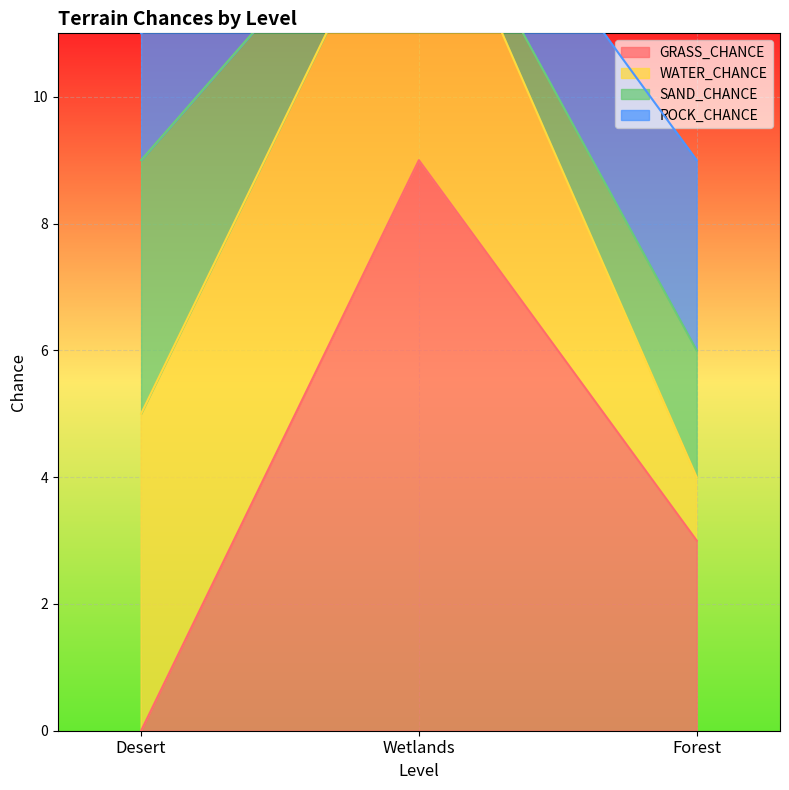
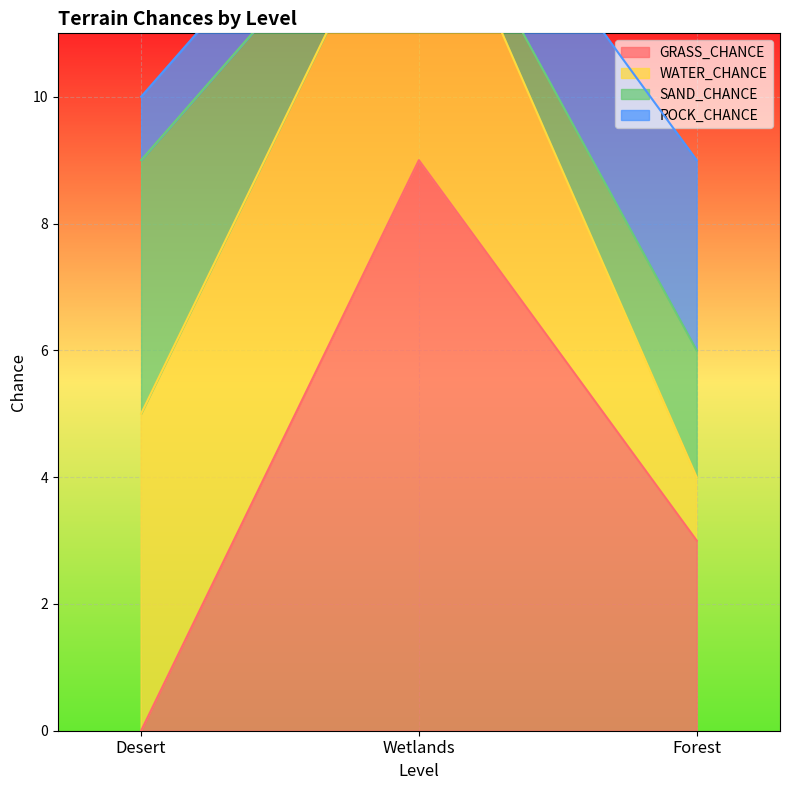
ROCK_CHANCE, Desert: 2 -> 1
